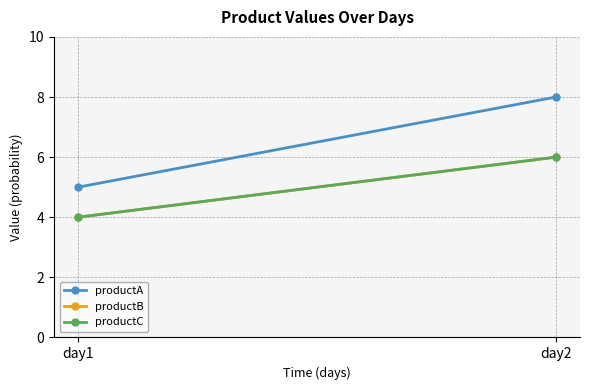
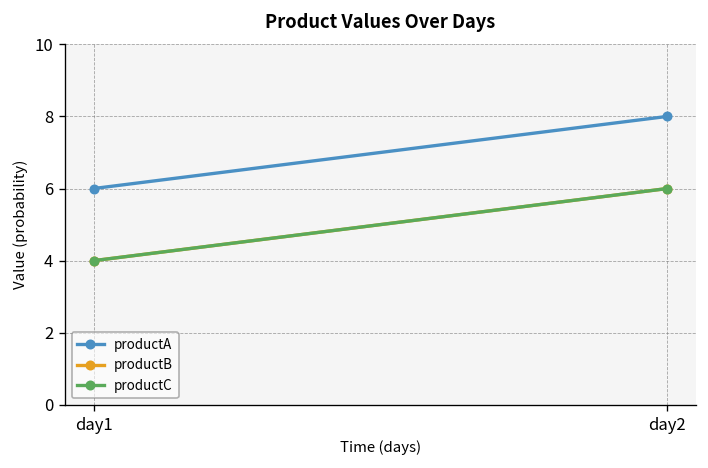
productA, day1: 5 -> 6
